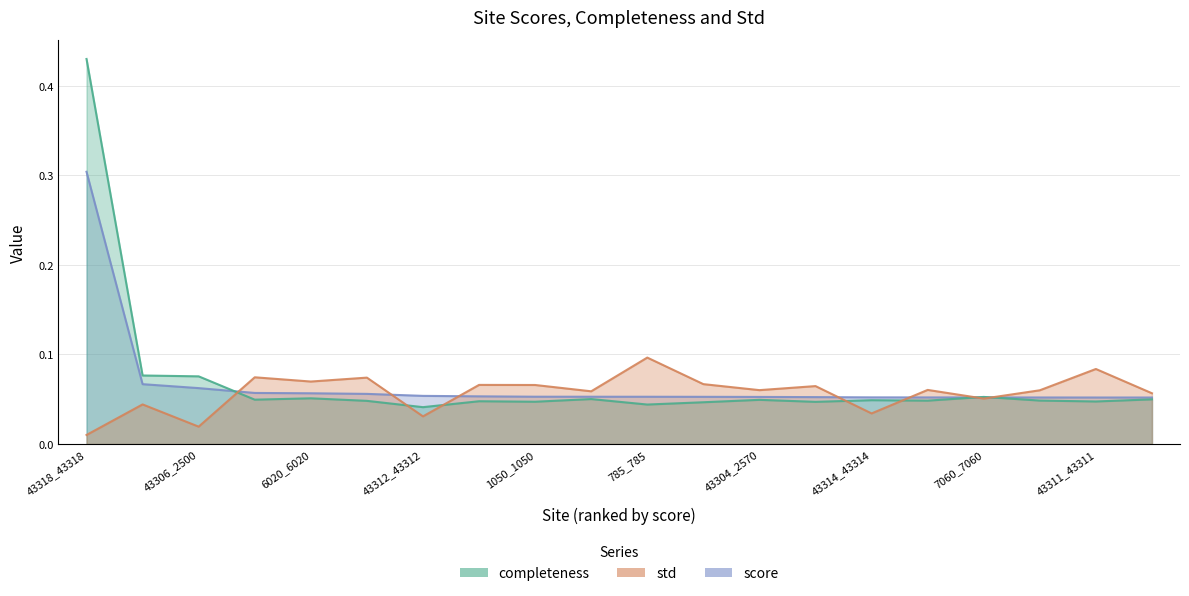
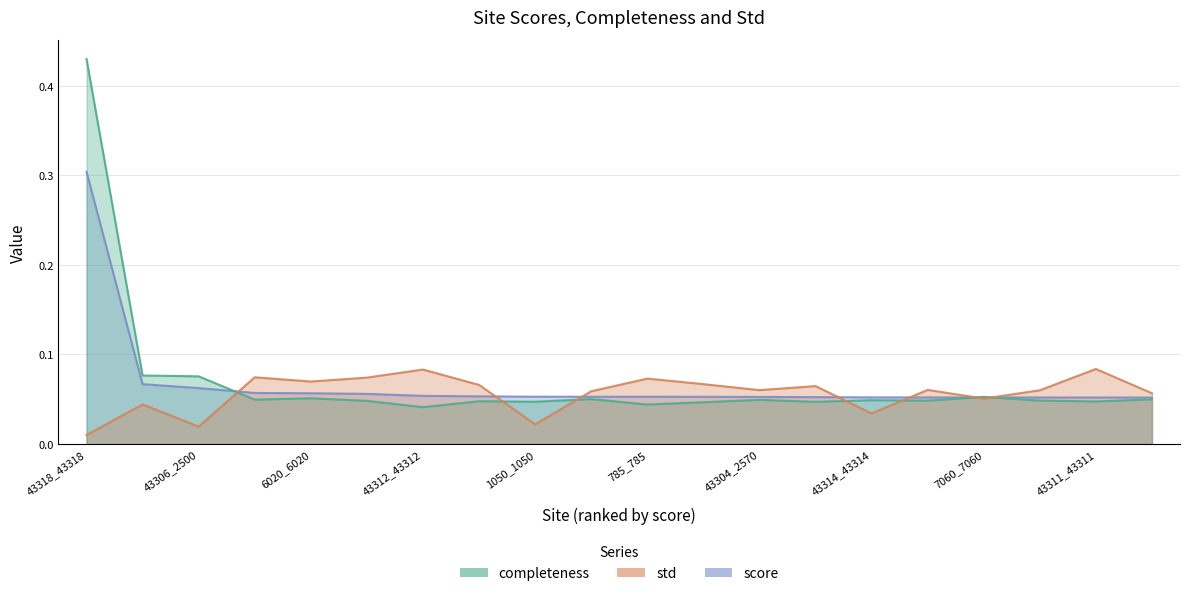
std, 43312_43312: 0.03 -> 0.08
std, 1050_1050: 0.07 -> 0.02
std, 785_785: 0.10 -> 0.07
